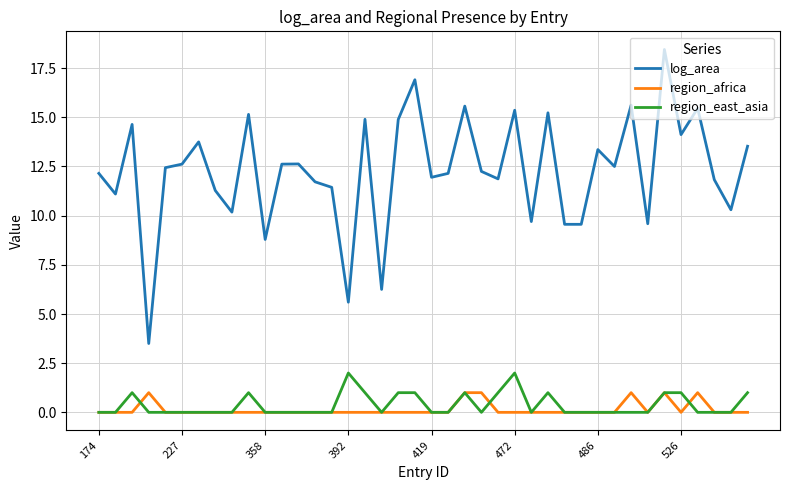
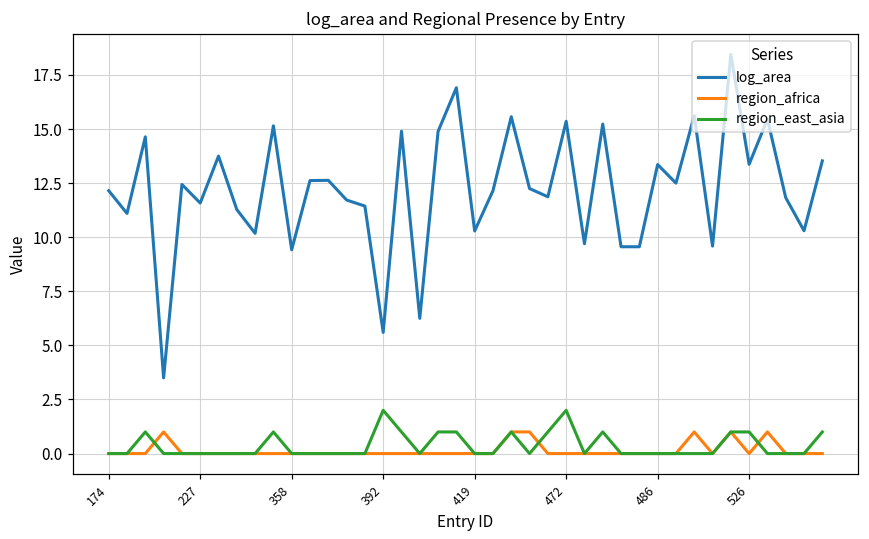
log_area, 227: 12.6 -> 11.6
log_area, 358: 8.8 -> 9.4
log_area, 419: 12.0 -> 10.3
log_area, 526: 14.1 -> 13.4
